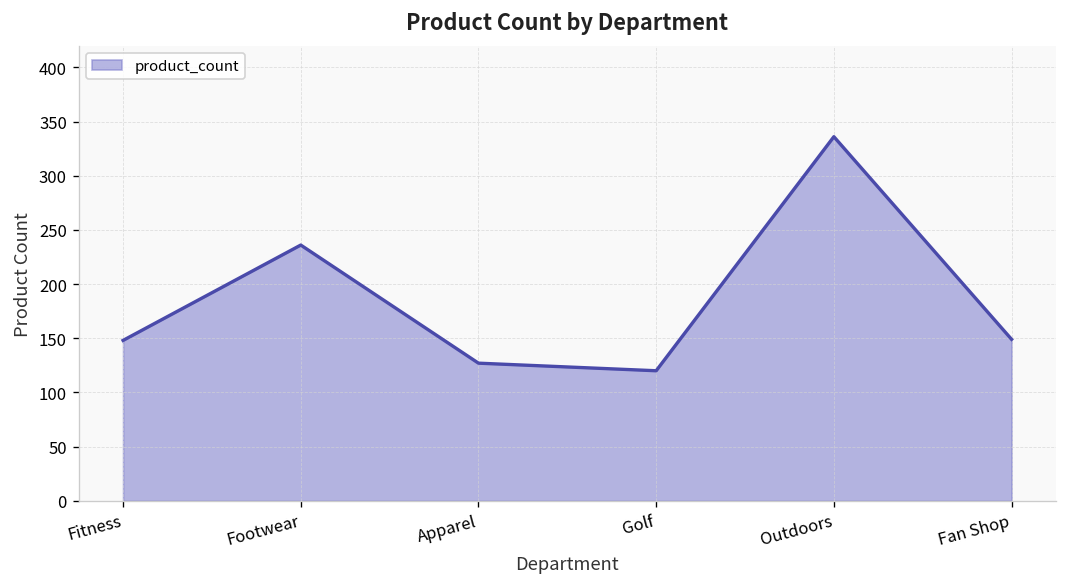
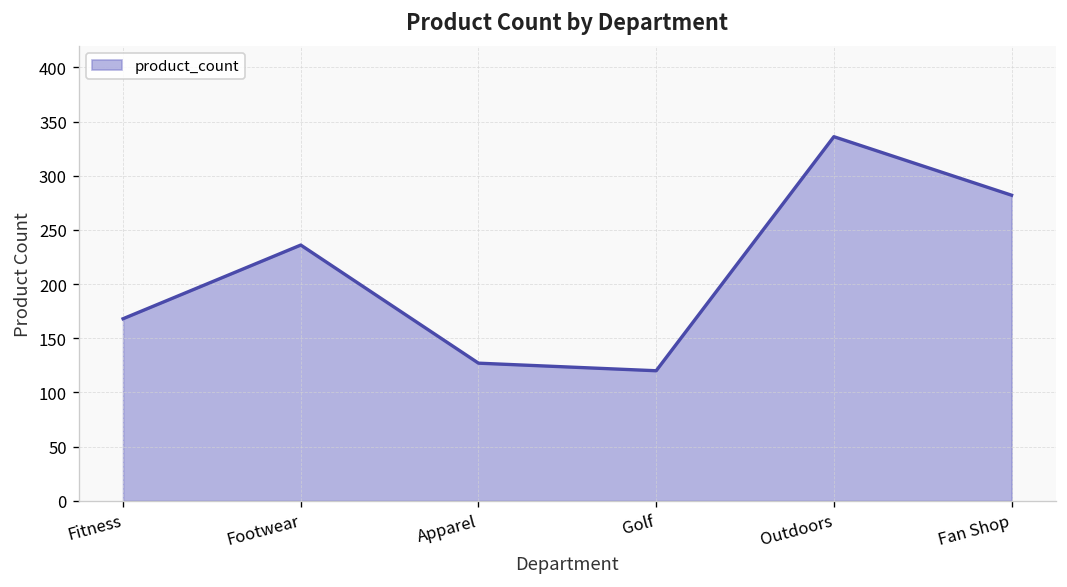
Fitness: 150 -> 170
Fan Shop: 150 -> 280
